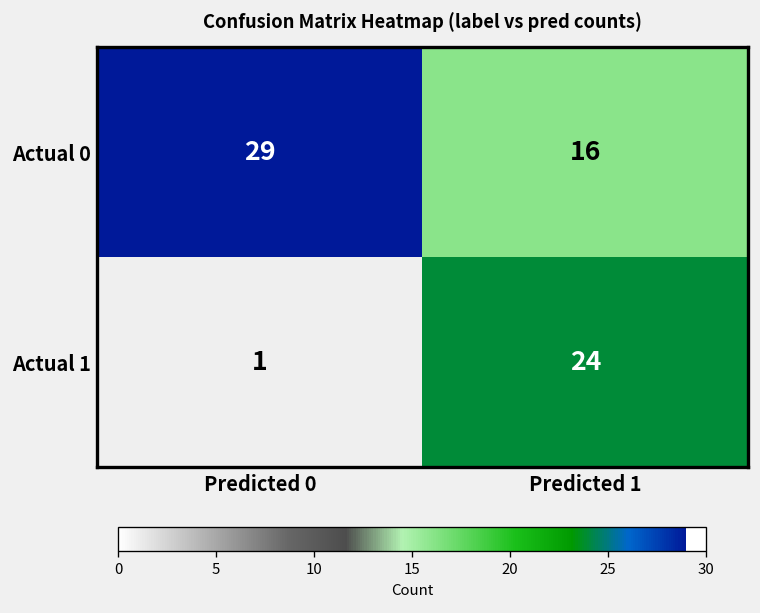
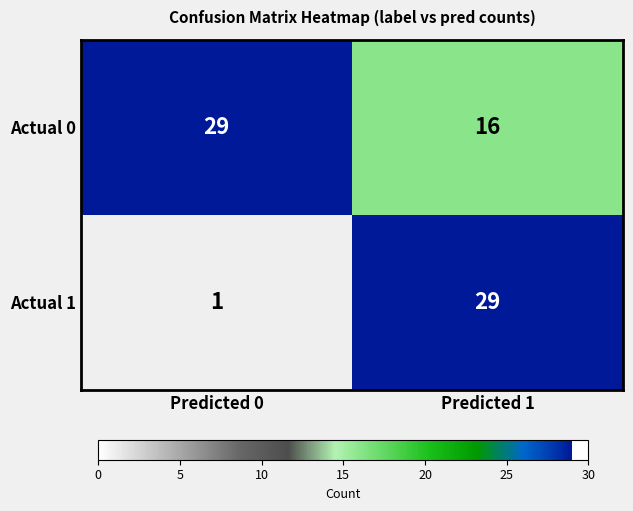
Actual 1, Predicted 1: 24 -> 29
